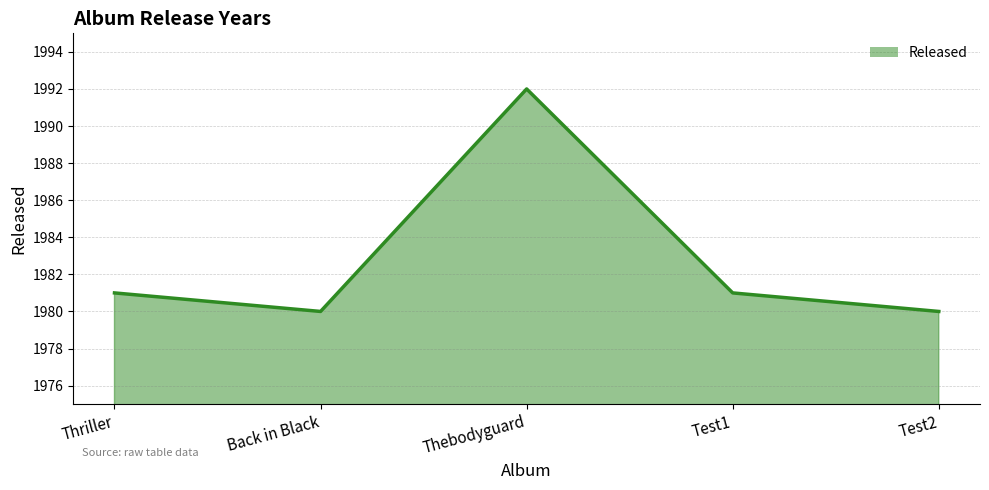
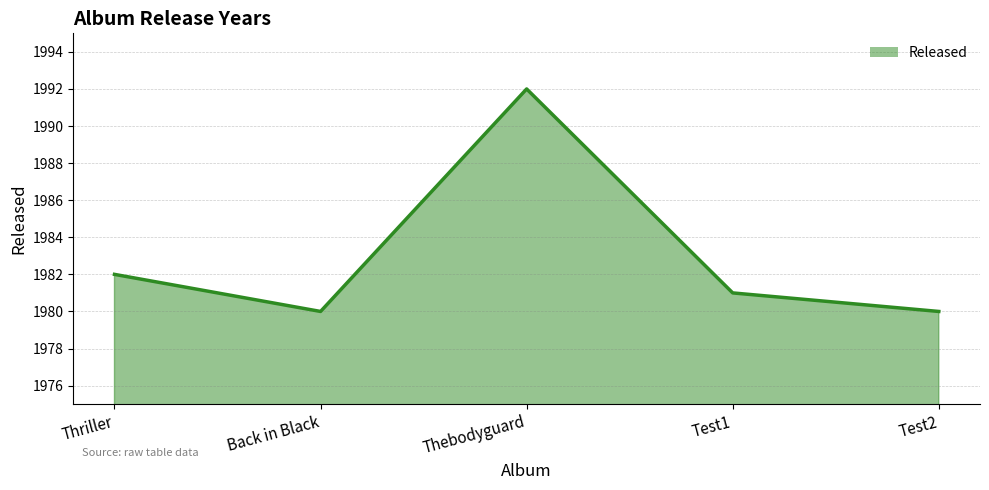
Thriller: 1981 -> 1982
